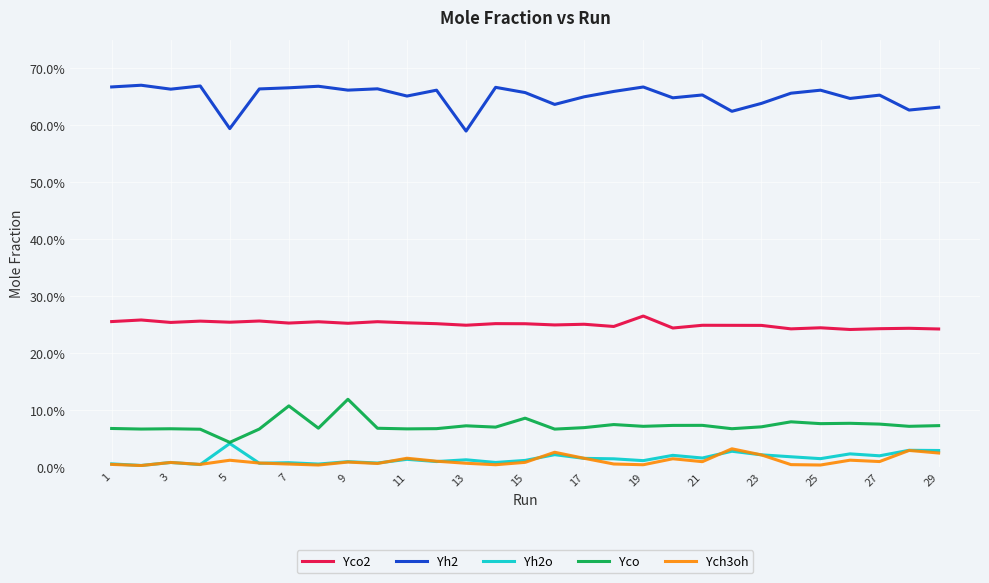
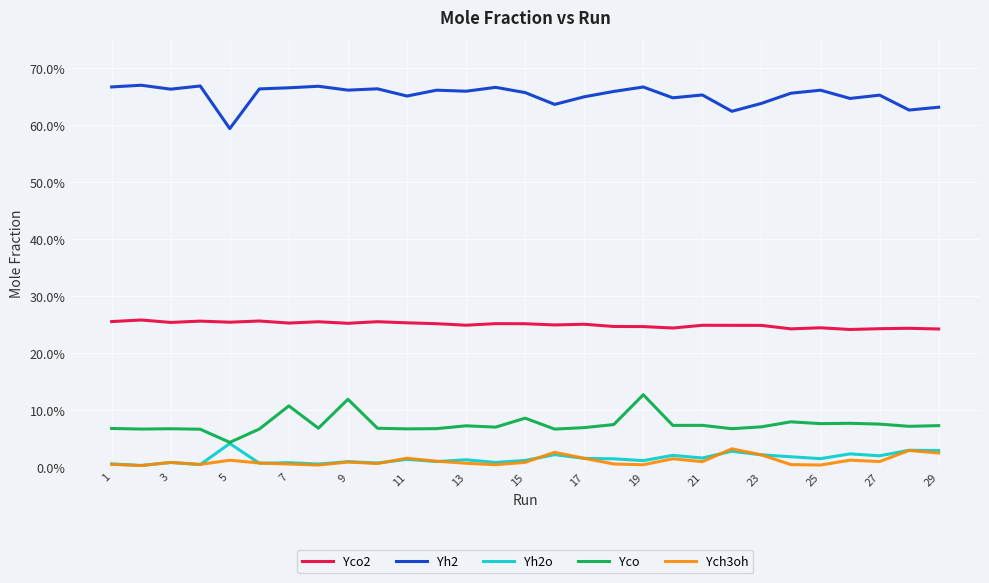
Yh2, 13: 59% -> 66%
Yco2, 19: 27% -> 25%
Yco, 19: 7% -> 13%
